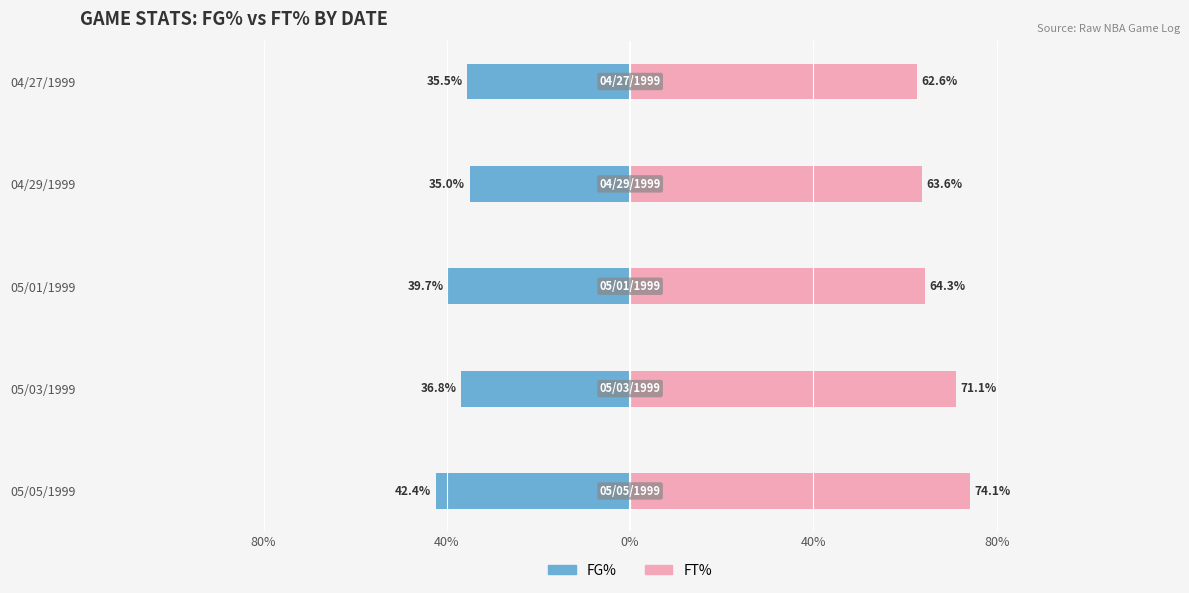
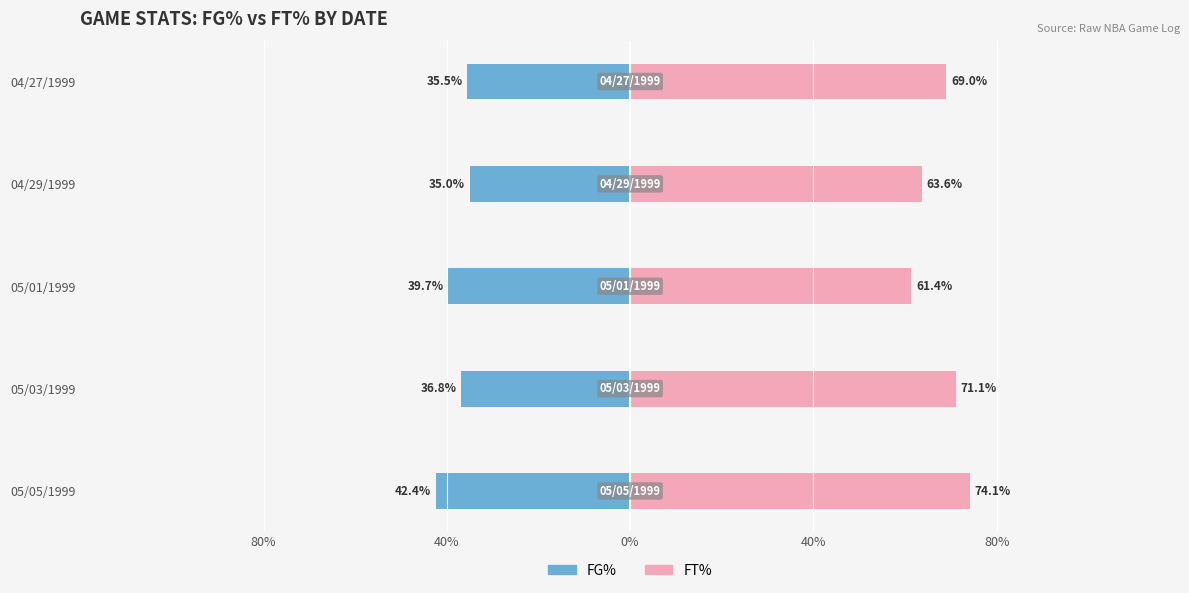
FT%, 04/27/1999: 62.6% -> 69.0%
FT%, 05/01/1999: 64.3% -> 61.4%
